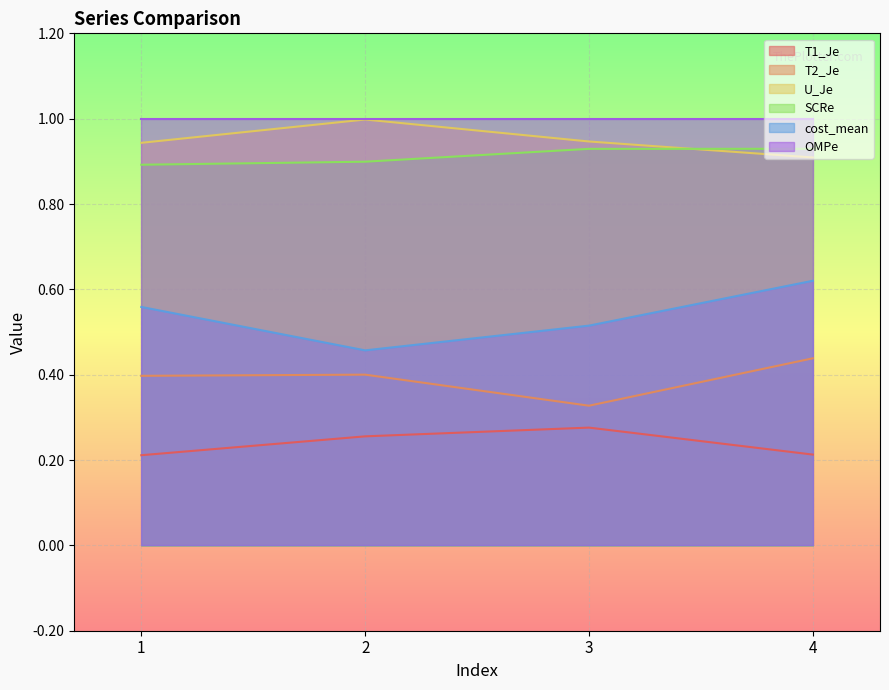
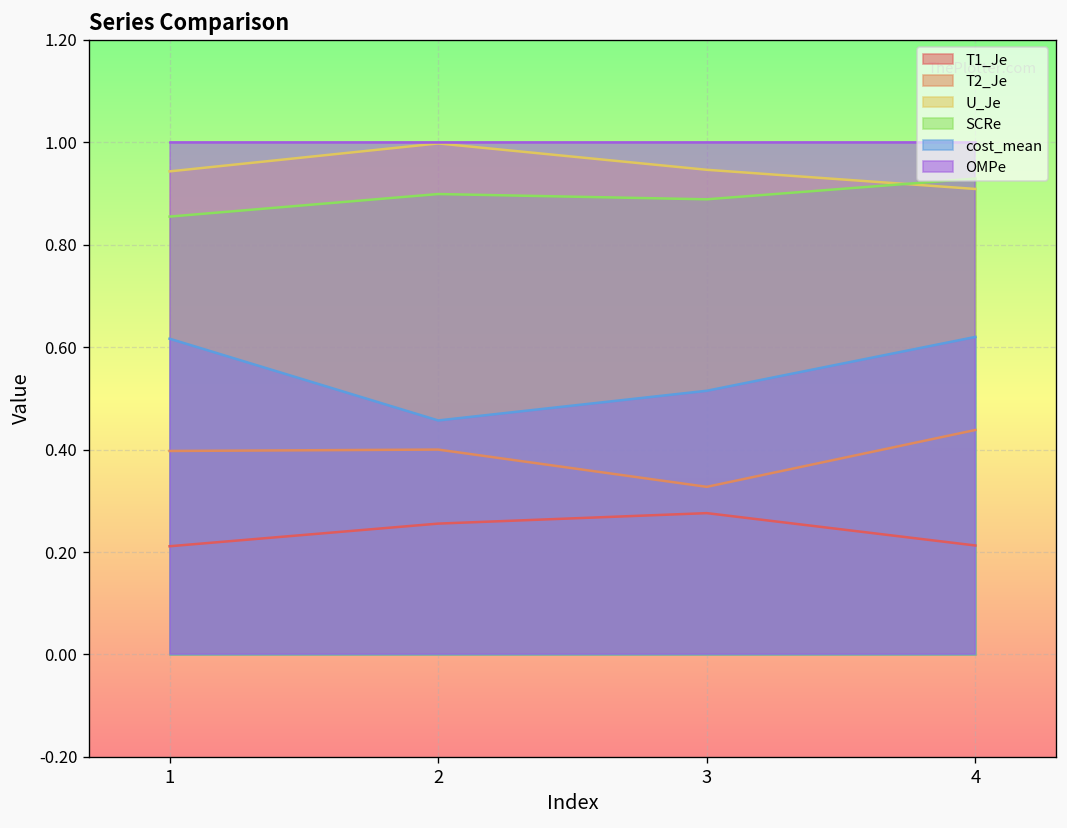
SCRe, 1: 0.89 -> 0.86
cost_mean, 1: 0.56 -> 0.62
SCRe, 3: 0.93 -> 0.89
